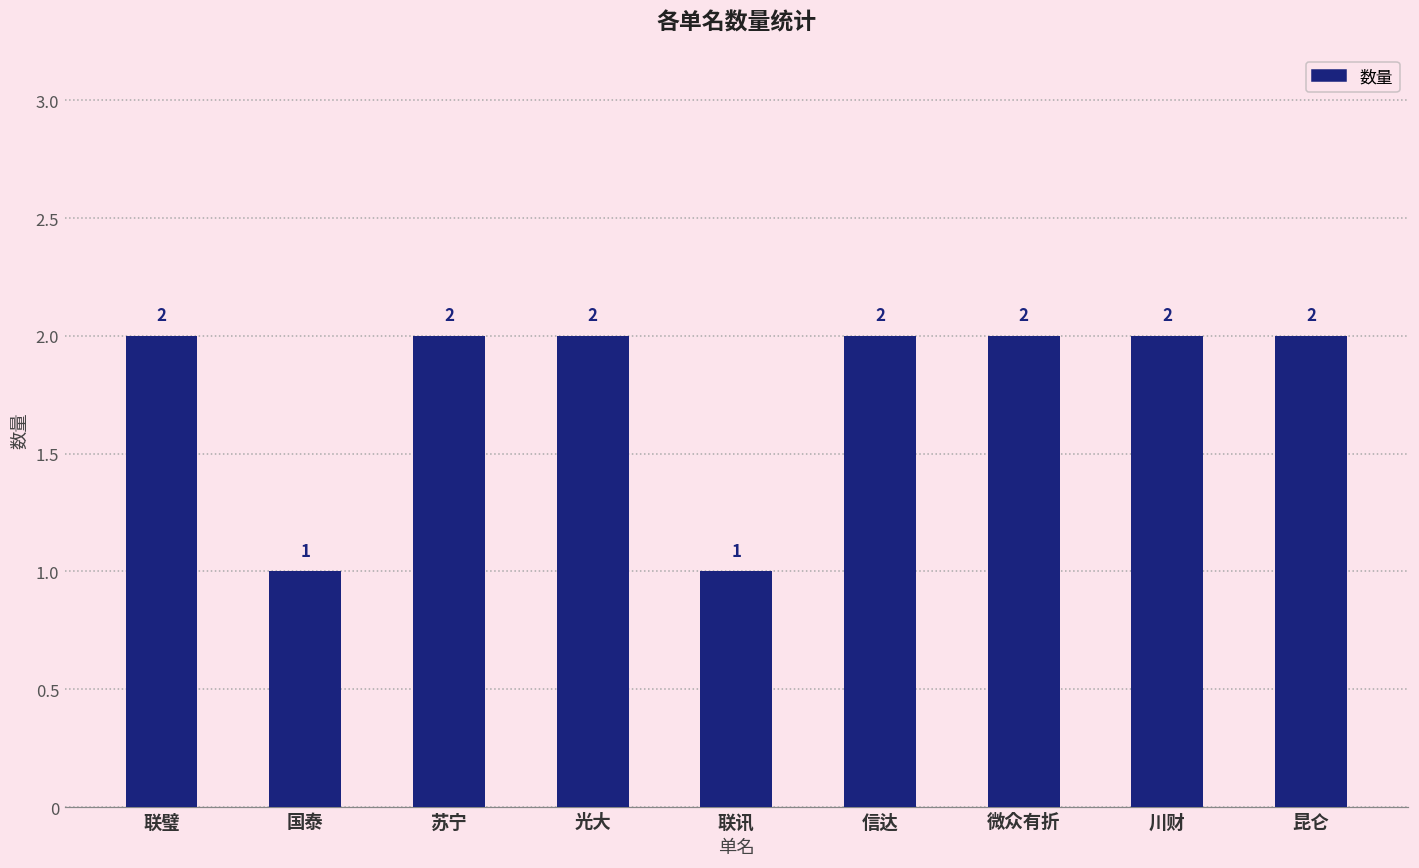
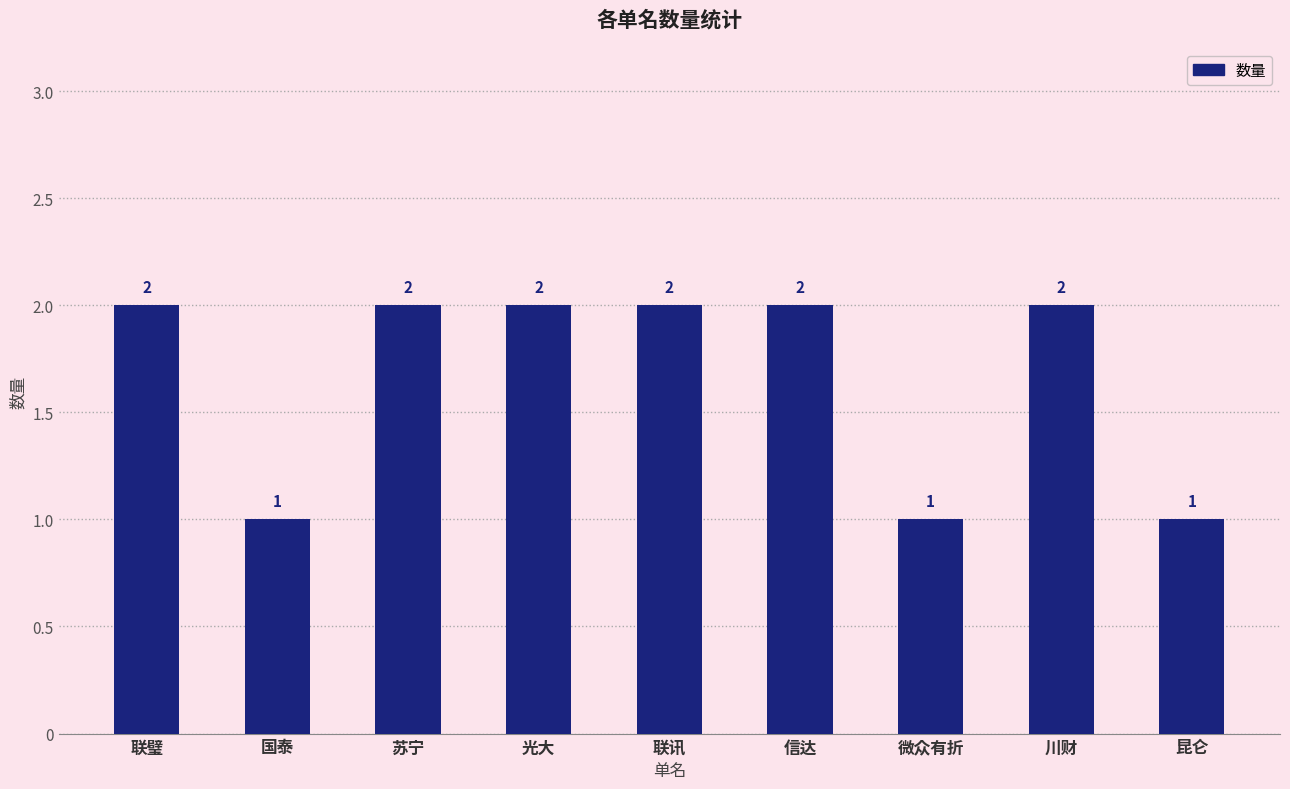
联讯: 1 -> 2
微众有折: 2 -> 1
昆仑: 2 -> 1
